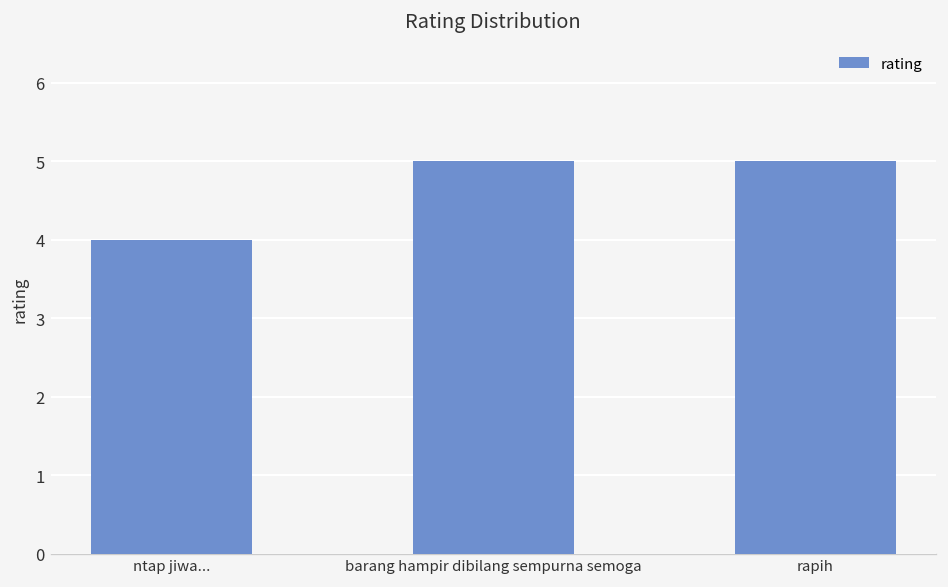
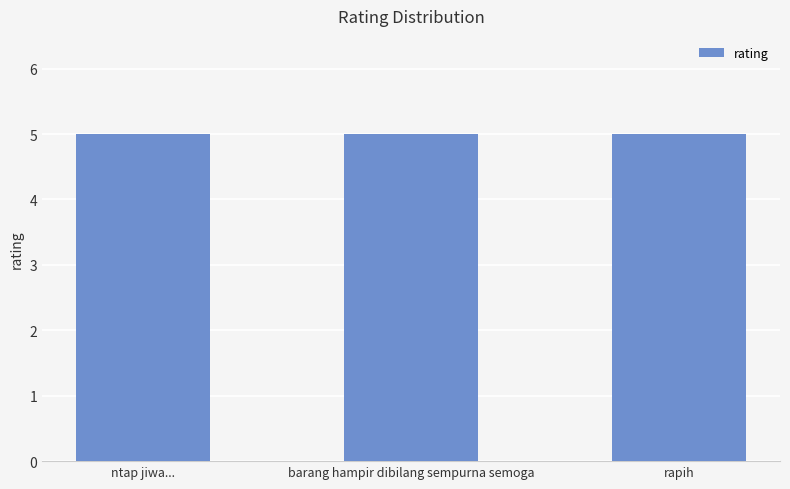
ntap jiwa...: 4 -> 5
